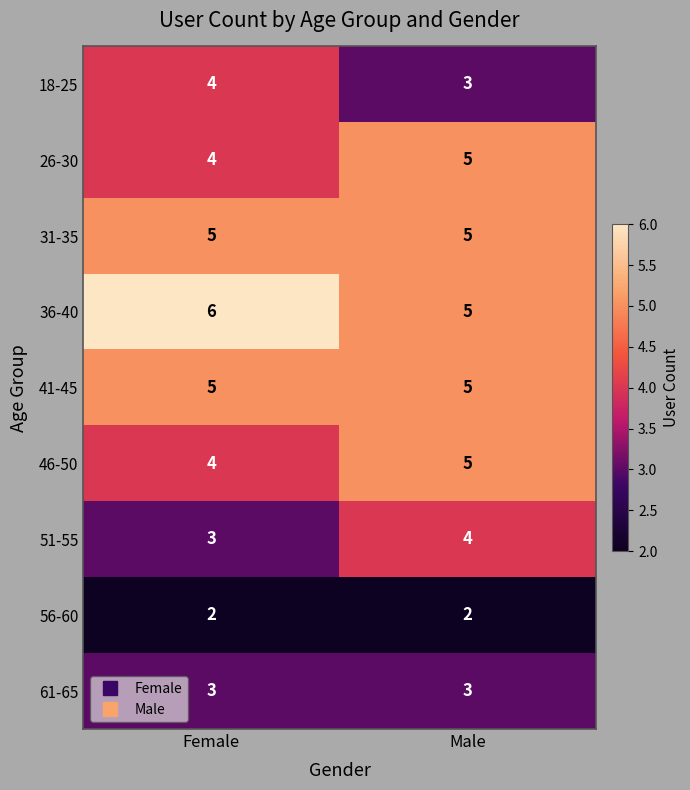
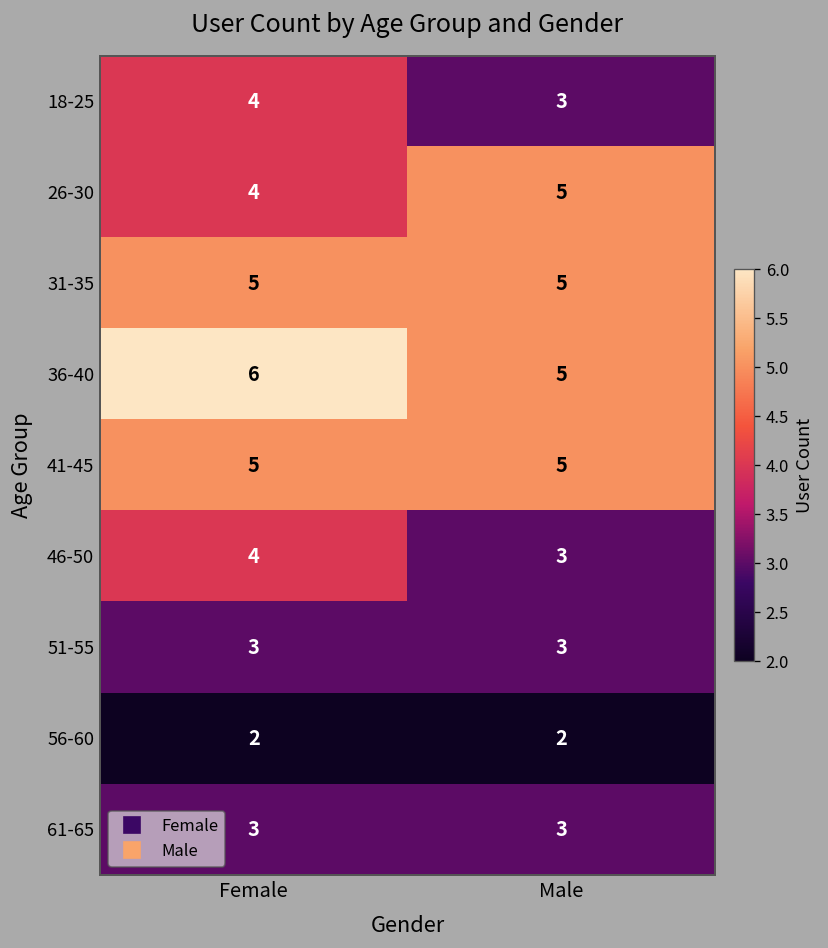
46-50, Male: 5 -> 3
51-55, Male: 4 -> 3
